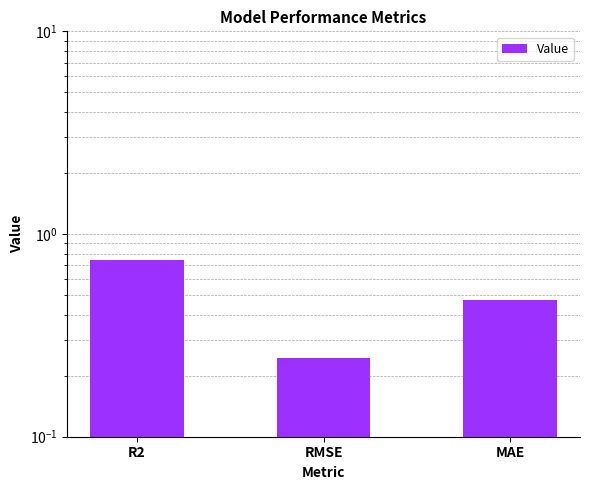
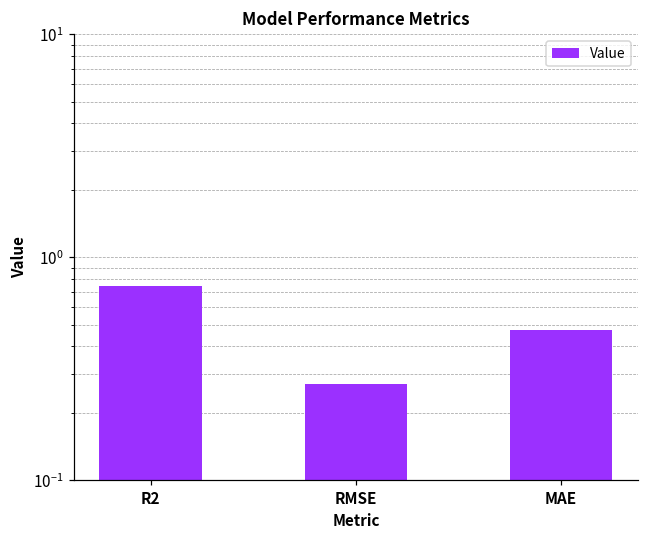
RMSE: 0.24 -> 0.27
